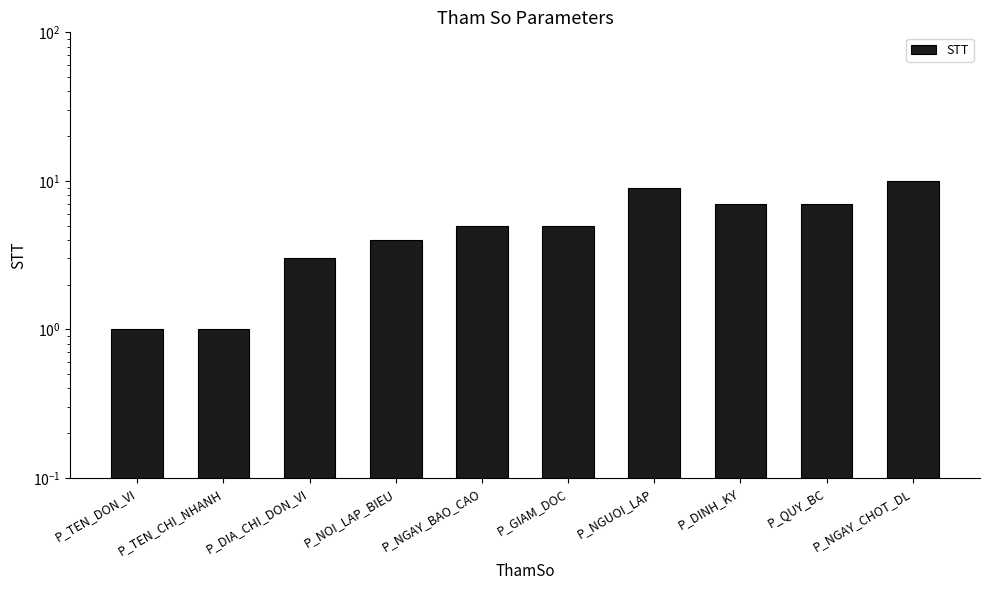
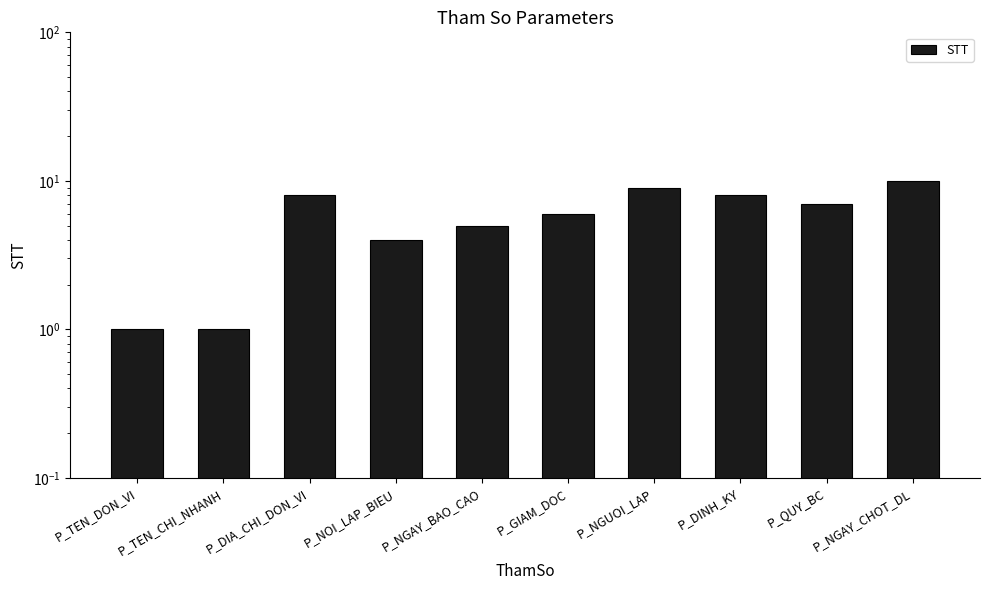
P_DIA_CHI_DON_VI: 3 -> 8
P_GIAM_DOC: 5 -> 6
P_DINH_KY: 7 -> 8
